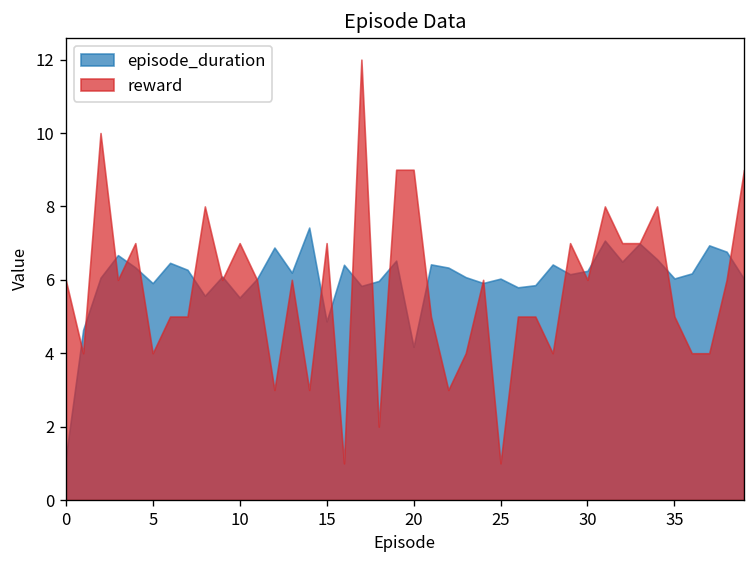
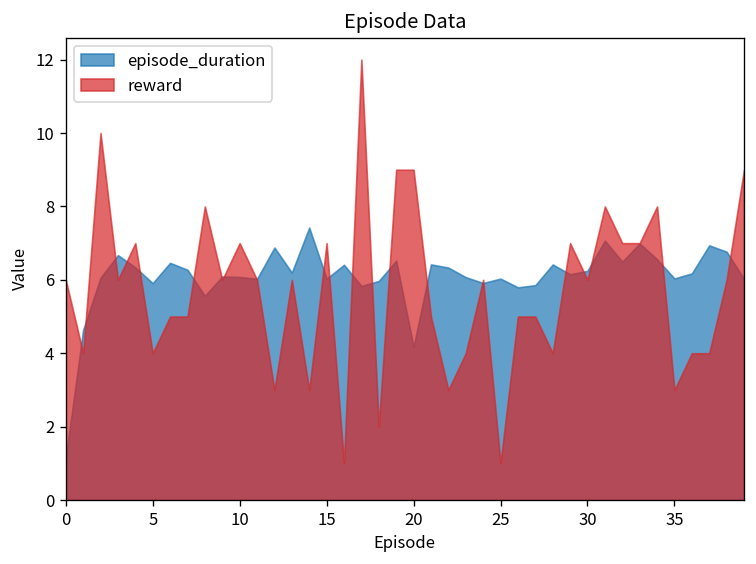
episode_duration, 10: 5.5 -> 6.1
episode_duration, 15: 4.9 -> 6.0
reward, 35: 5 -> 3
